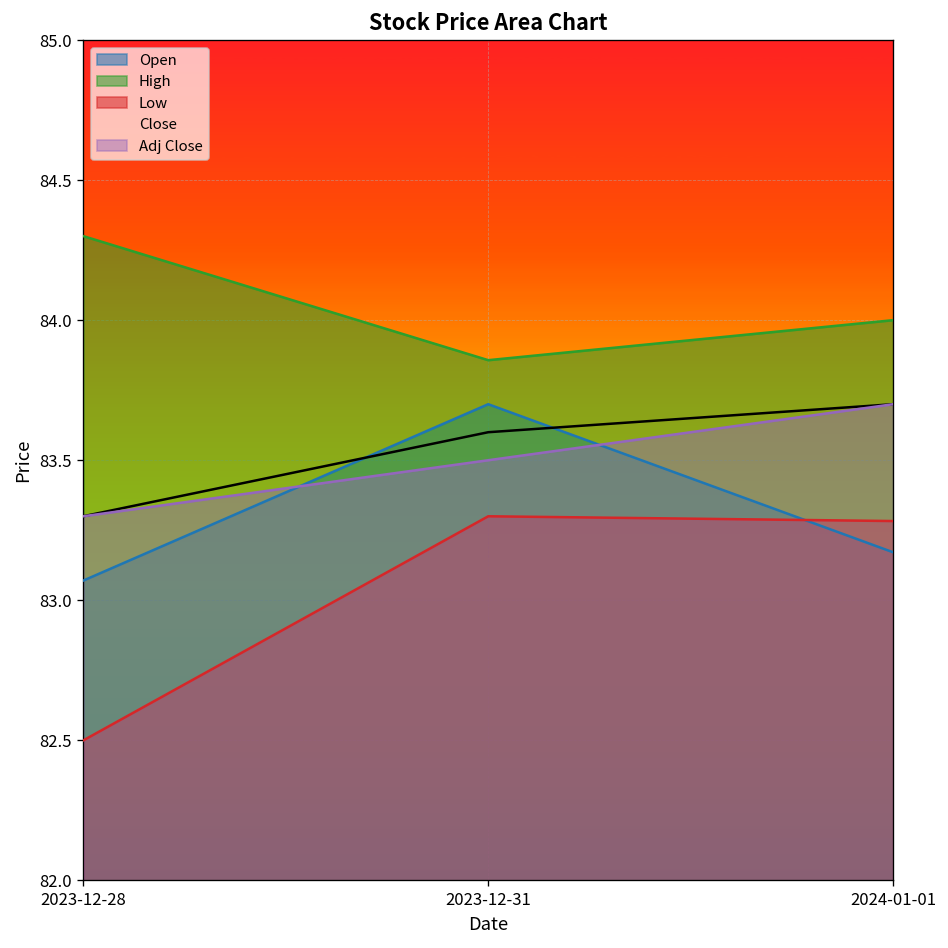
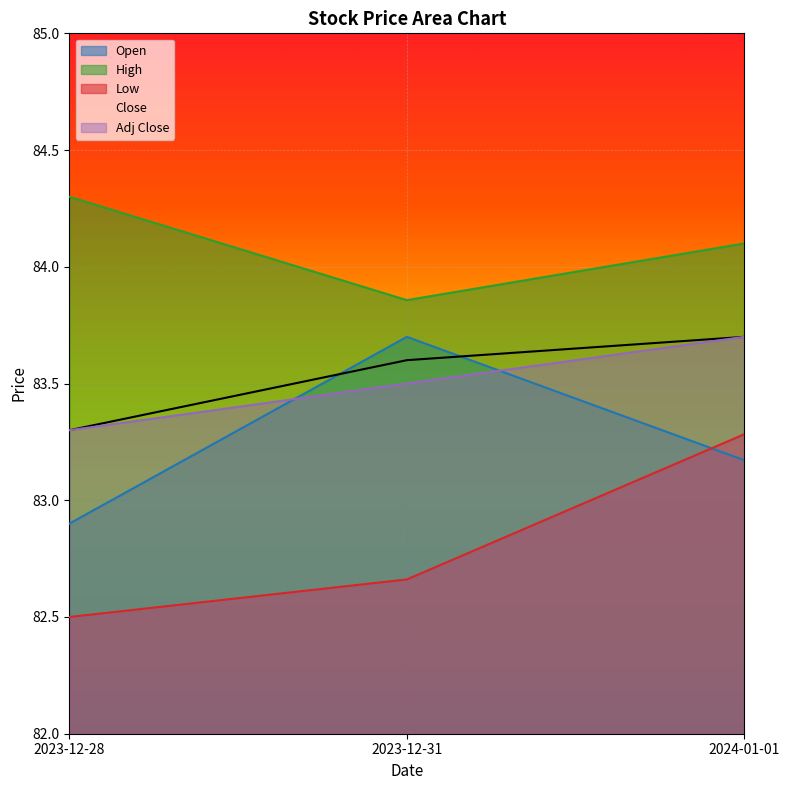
Open, 2023-12-28: 83.07 -> 82.90
Low, 2023-12-31: 83.30 -> 82.66
High, 2024-01-01: 84.0 -> 84.1
